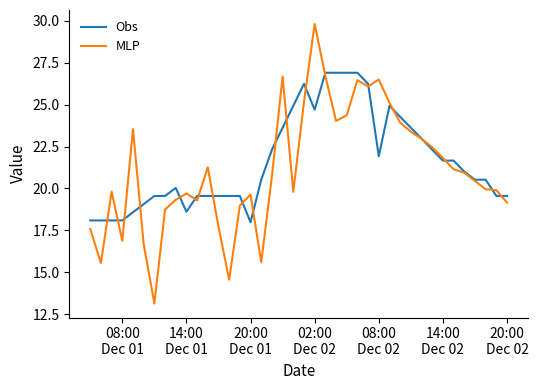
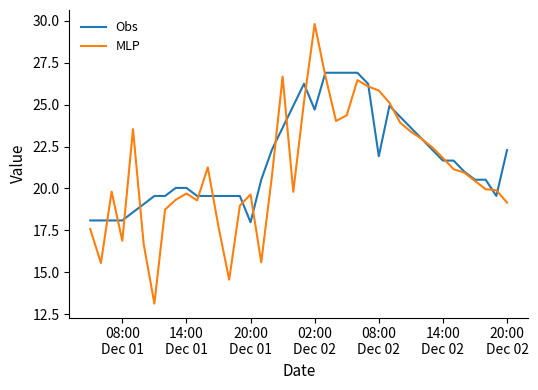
Obs, 14:00 Dec 01: 18.6 -> 20.0
MLP, 08:00 Dec 02: 26.5 -> 25.8
Obs, 20:00 Dec 02: 19.6 -> 22.3
